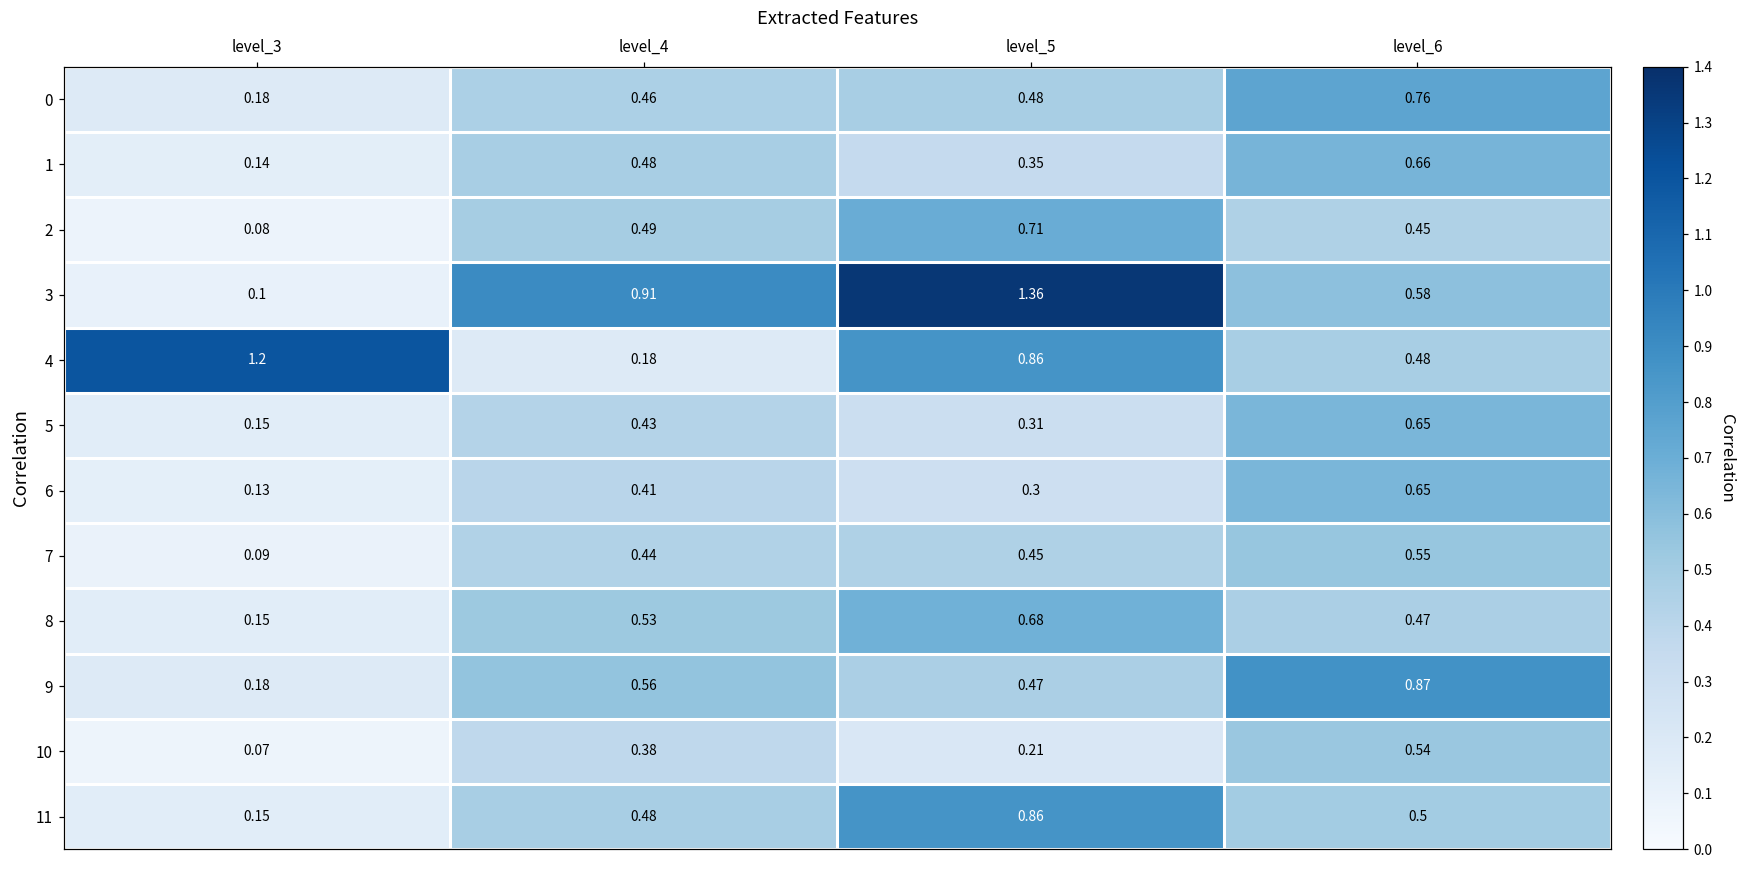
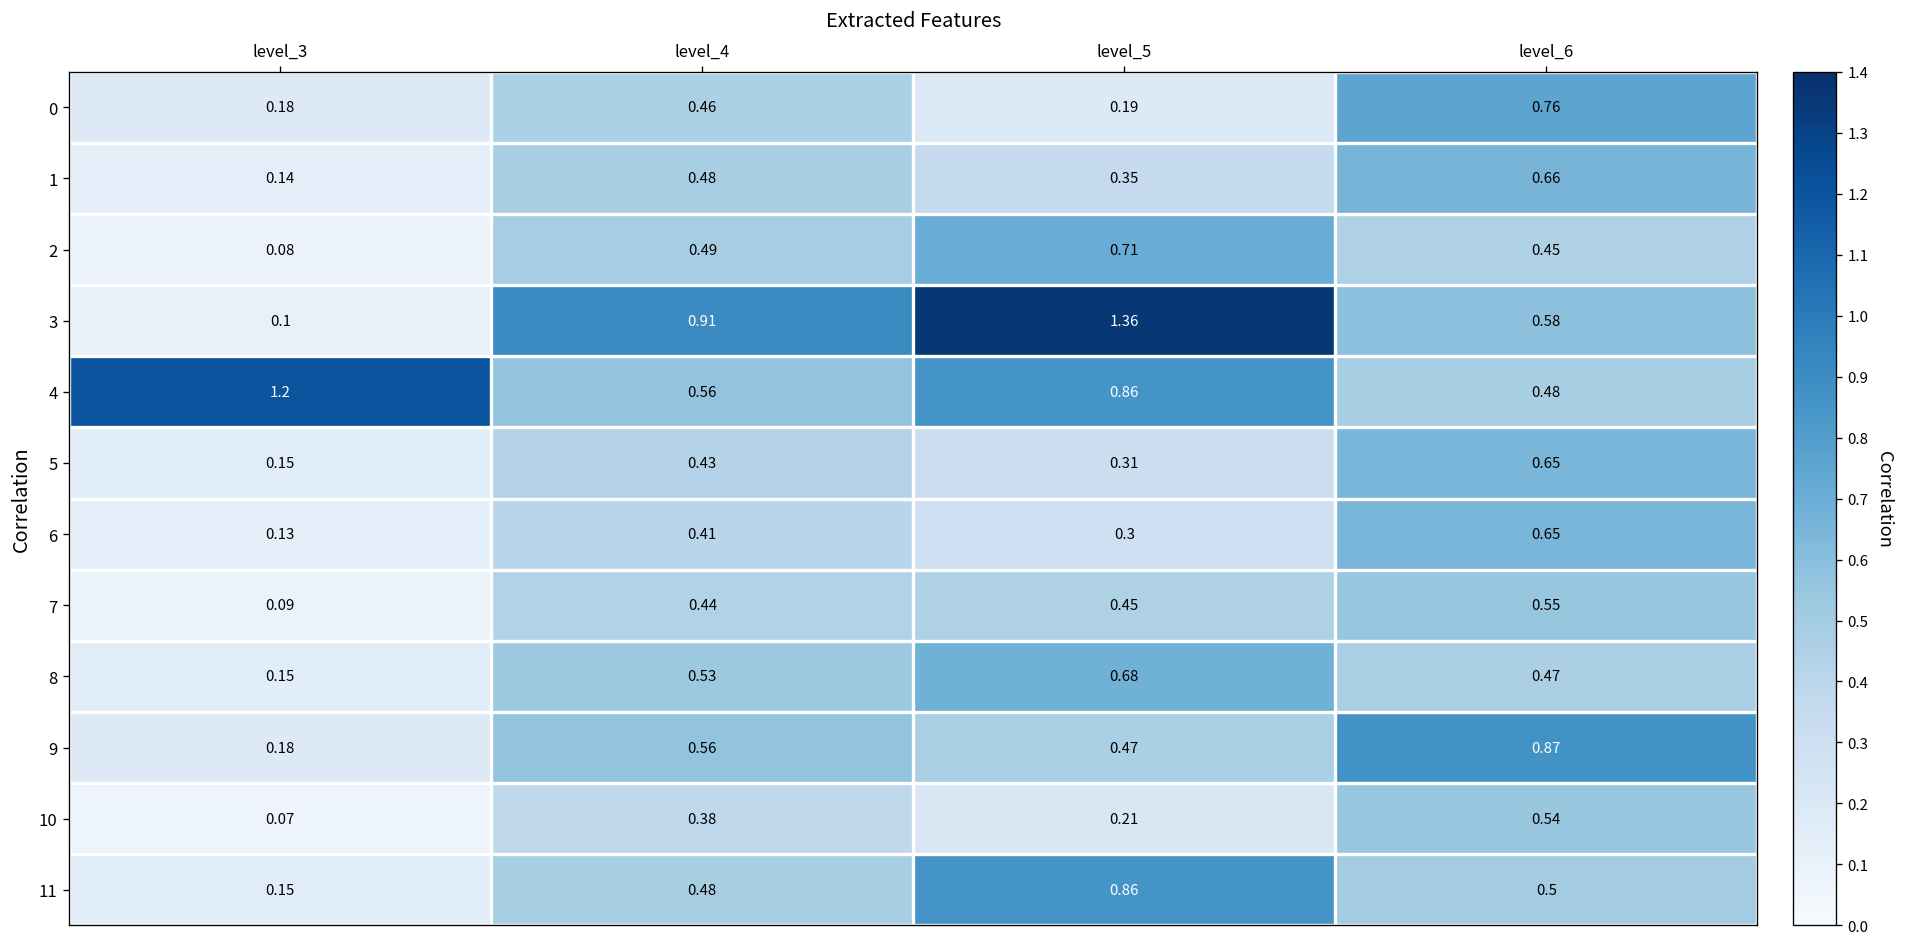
0, level_5: 0.48 -> 0.19
4, level_4: 0.18 -> 0.56
